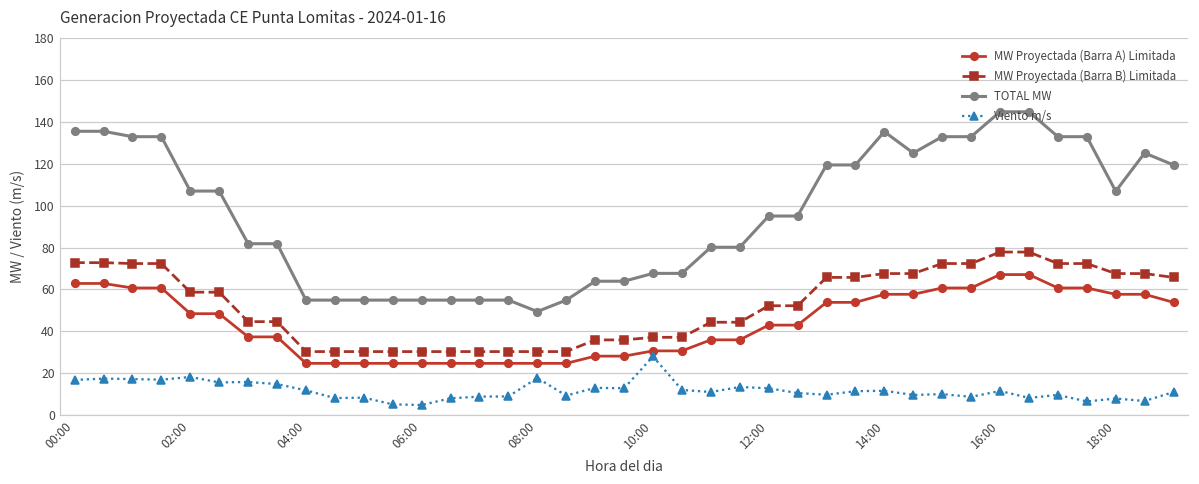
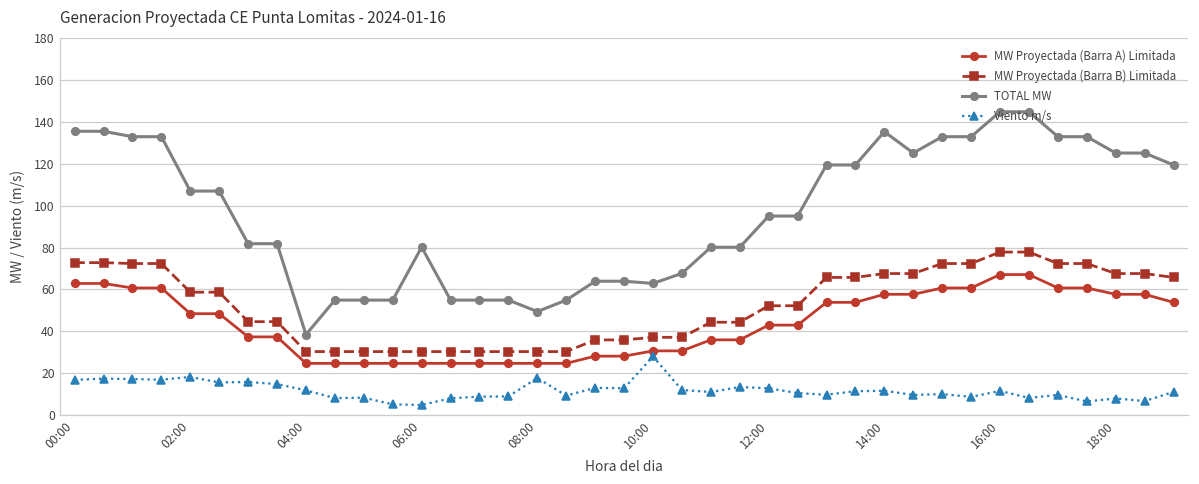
TOTAL MW, 04:00: 55 -> 38
TOTAL MW, 06:00: 55 -> 80
TOTAL MW, 10:00: 68 -> 63
TOTAL MW, 18:00: 107 -> 125
